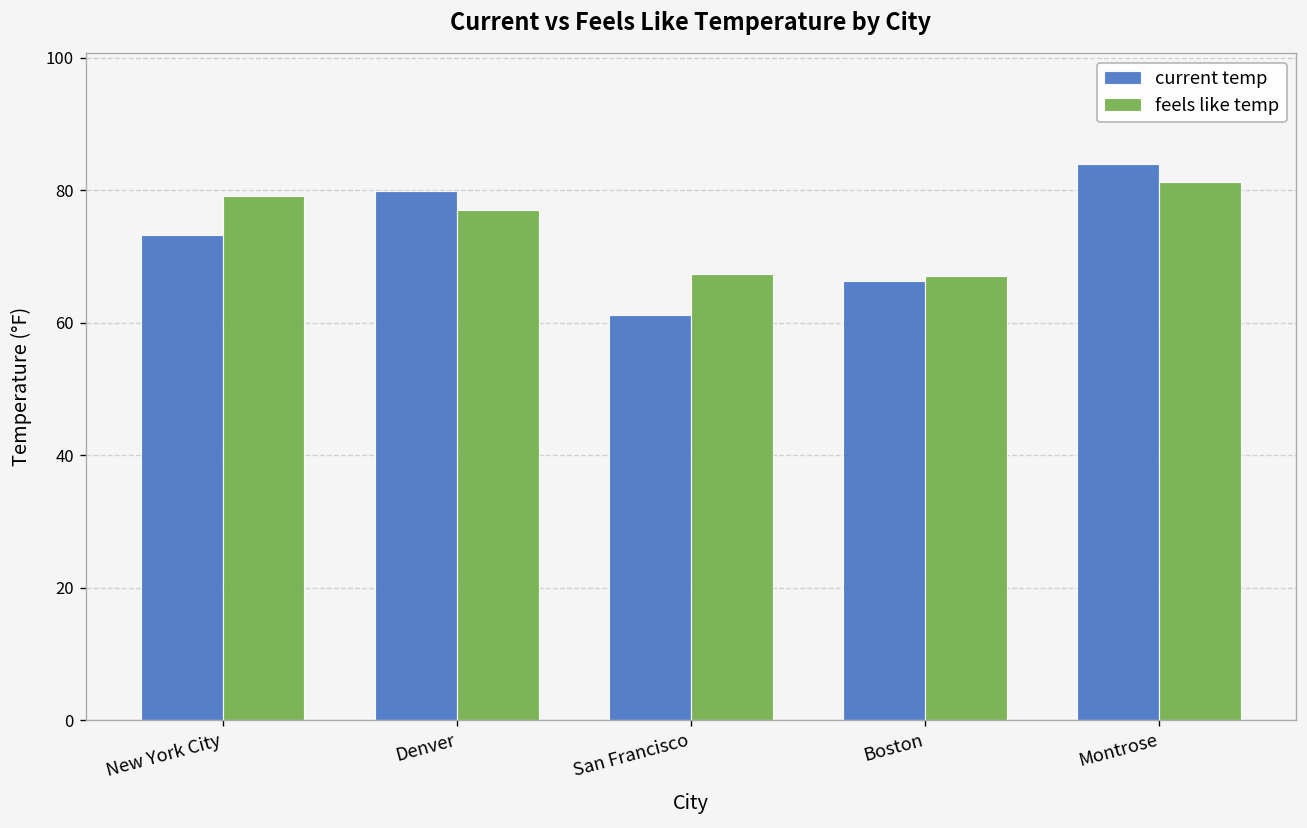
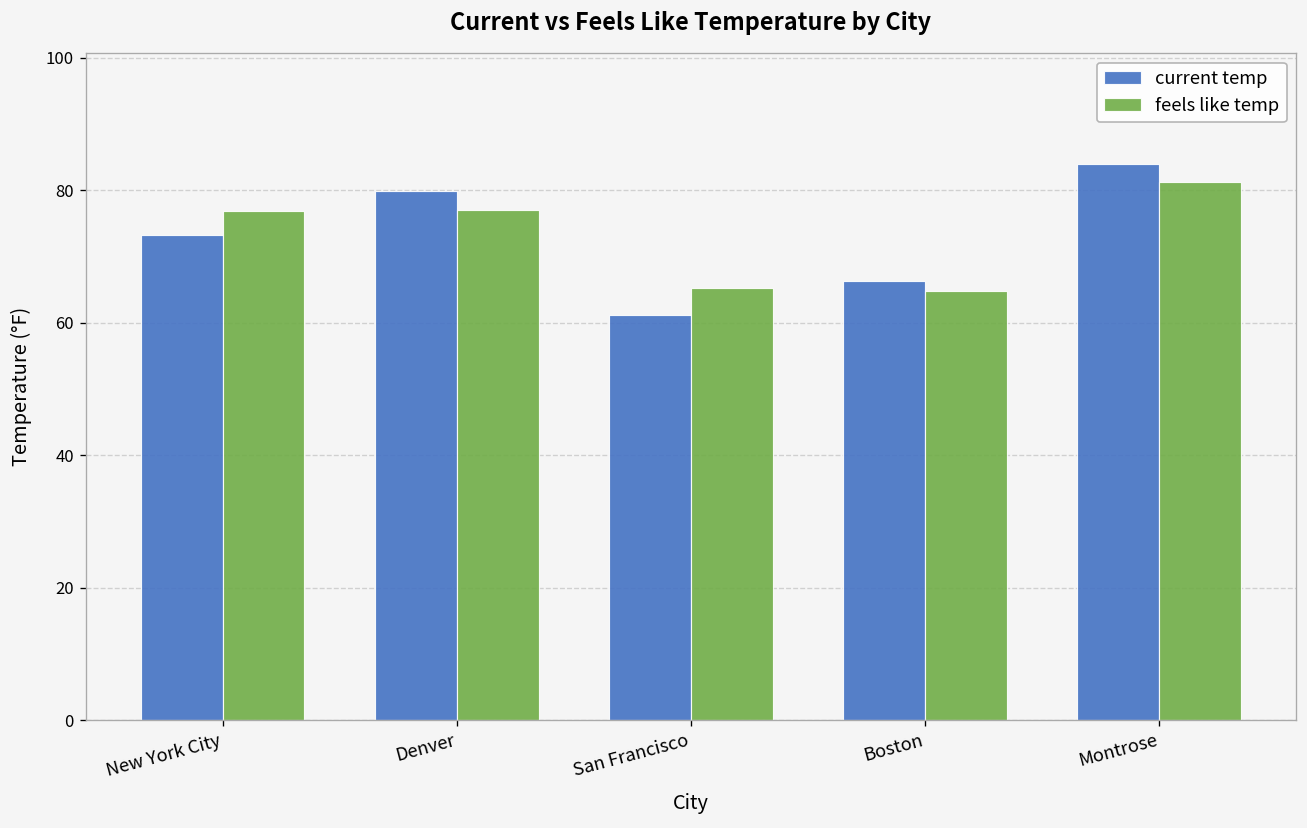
feels like temp, New York City: 79 -> 77
feels like temp, San Francisco: 67 -> 65
feels like temp, Boston: 67 -> 65
